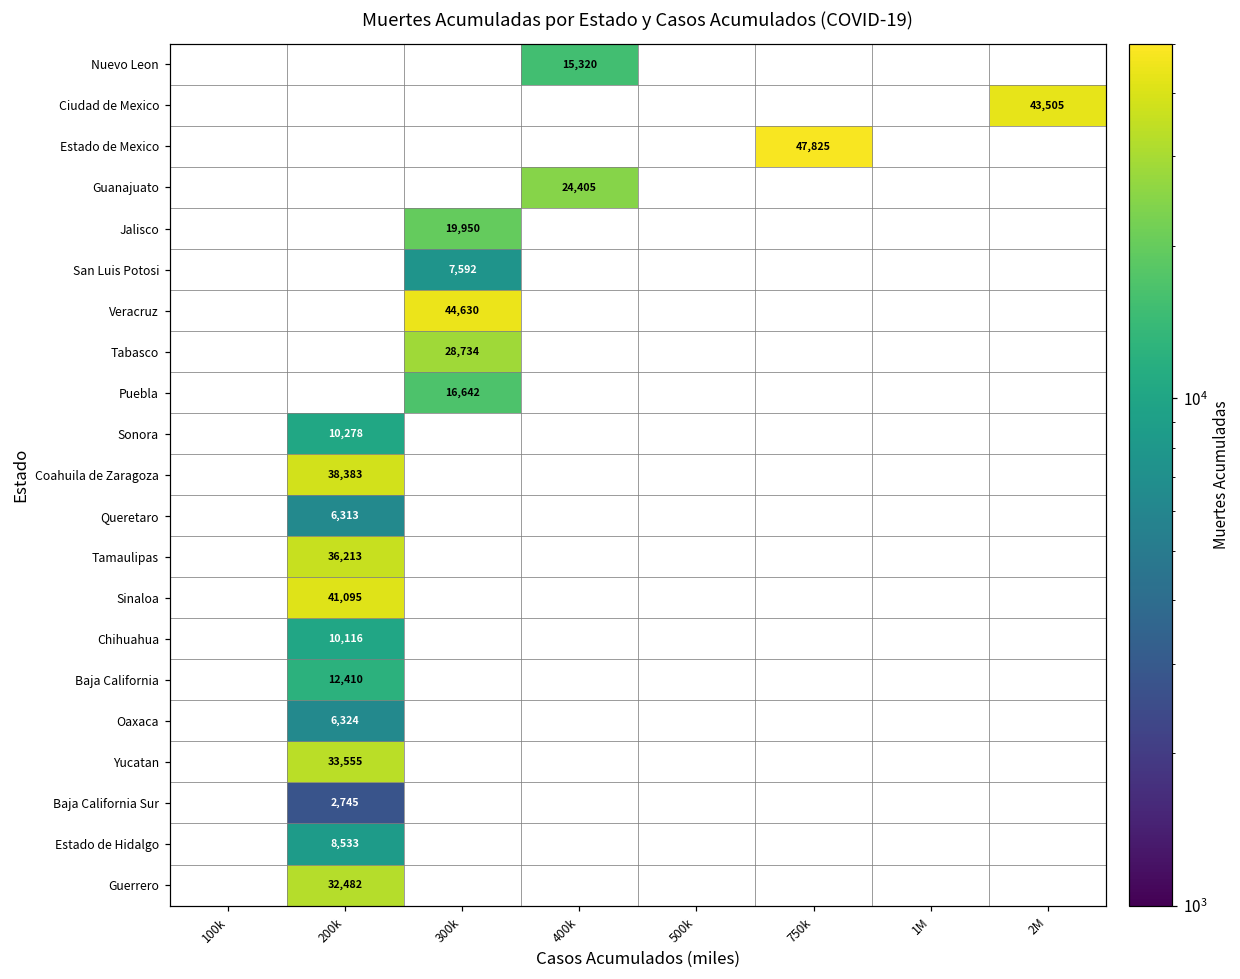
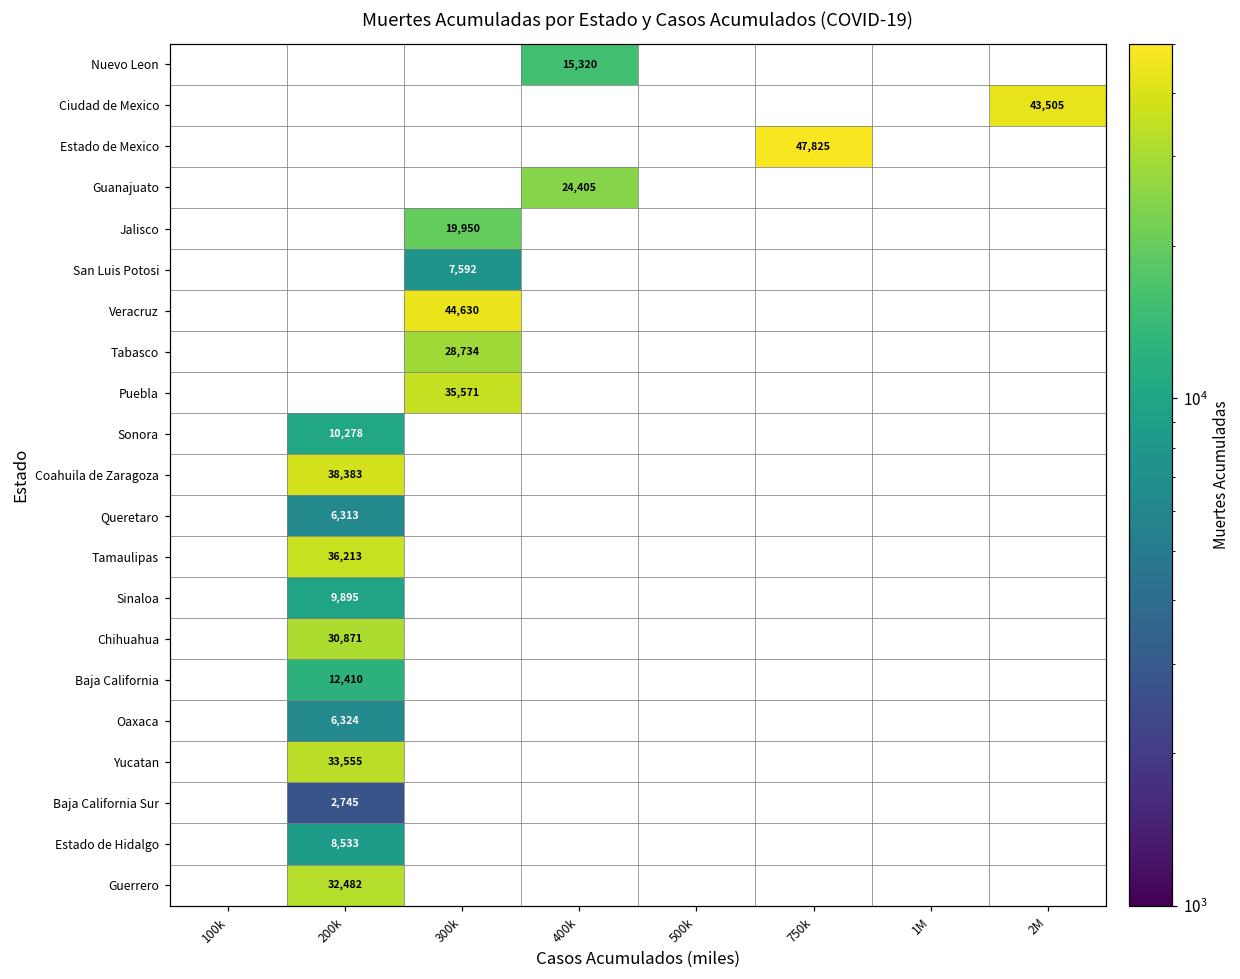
Puebla, 300k: 16,642 -> 35,571
Sinaloa, 200k: 41,095 -> 9,895
Chihuahua, 200k: 10,116 -> 30,871
